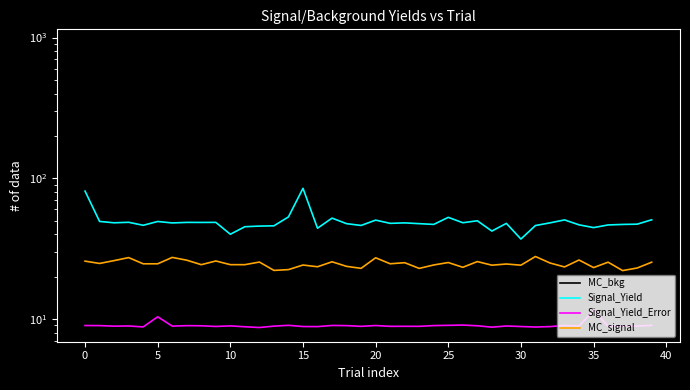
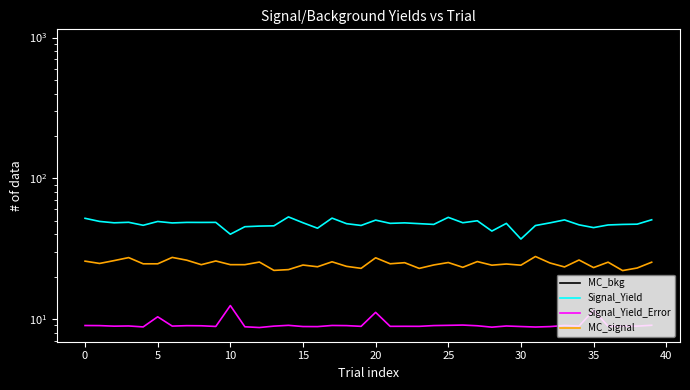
Signal_Yield, 0: 80 -> 52
Signal_Yield_Error, 10: 9 -> 12
Signal_Yield, 15: 80 -> 48
Signal_Yield_Error, 20: 9 -> 11
